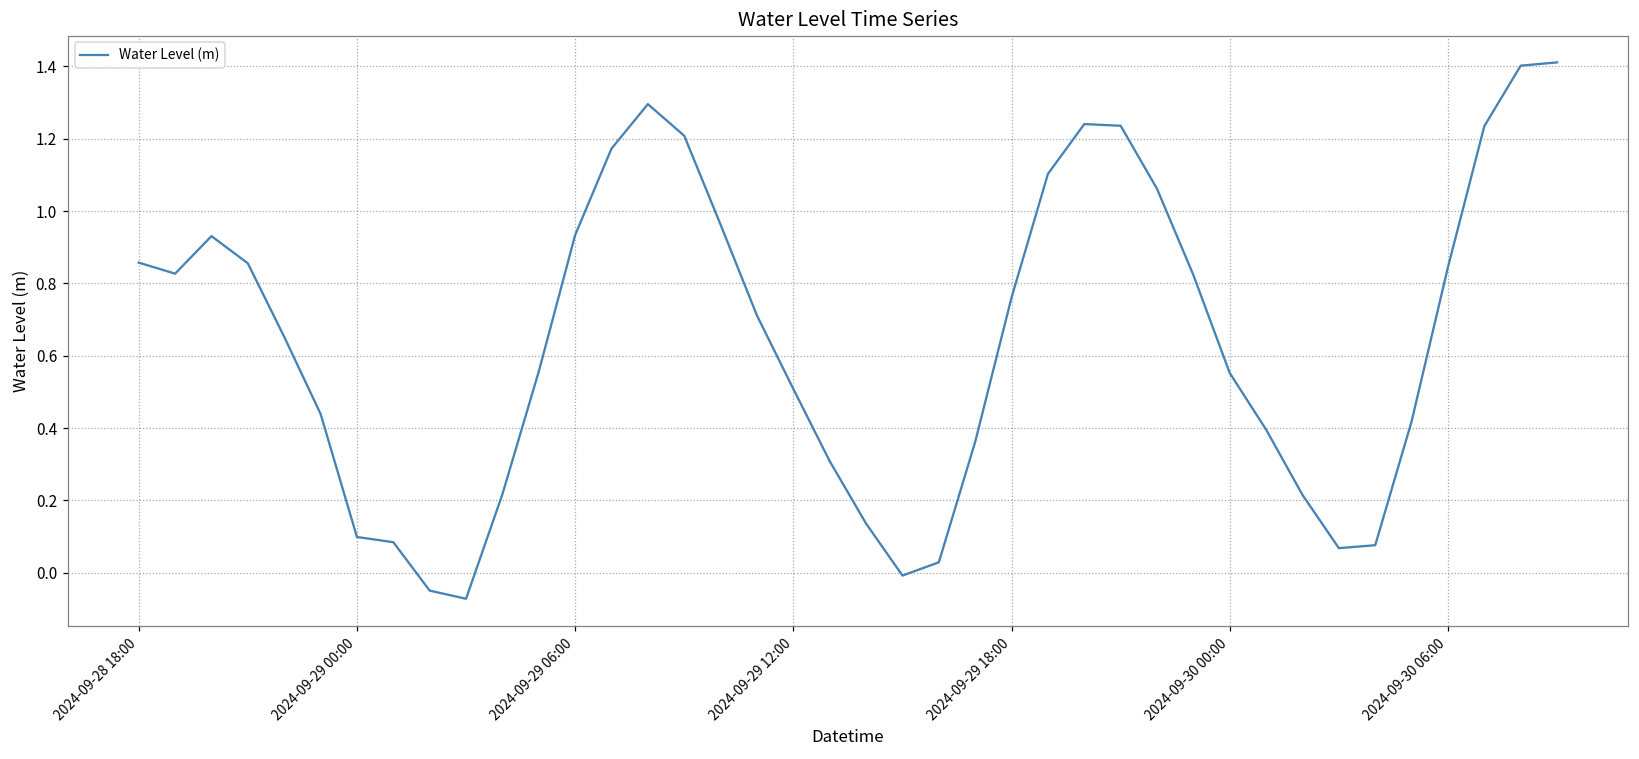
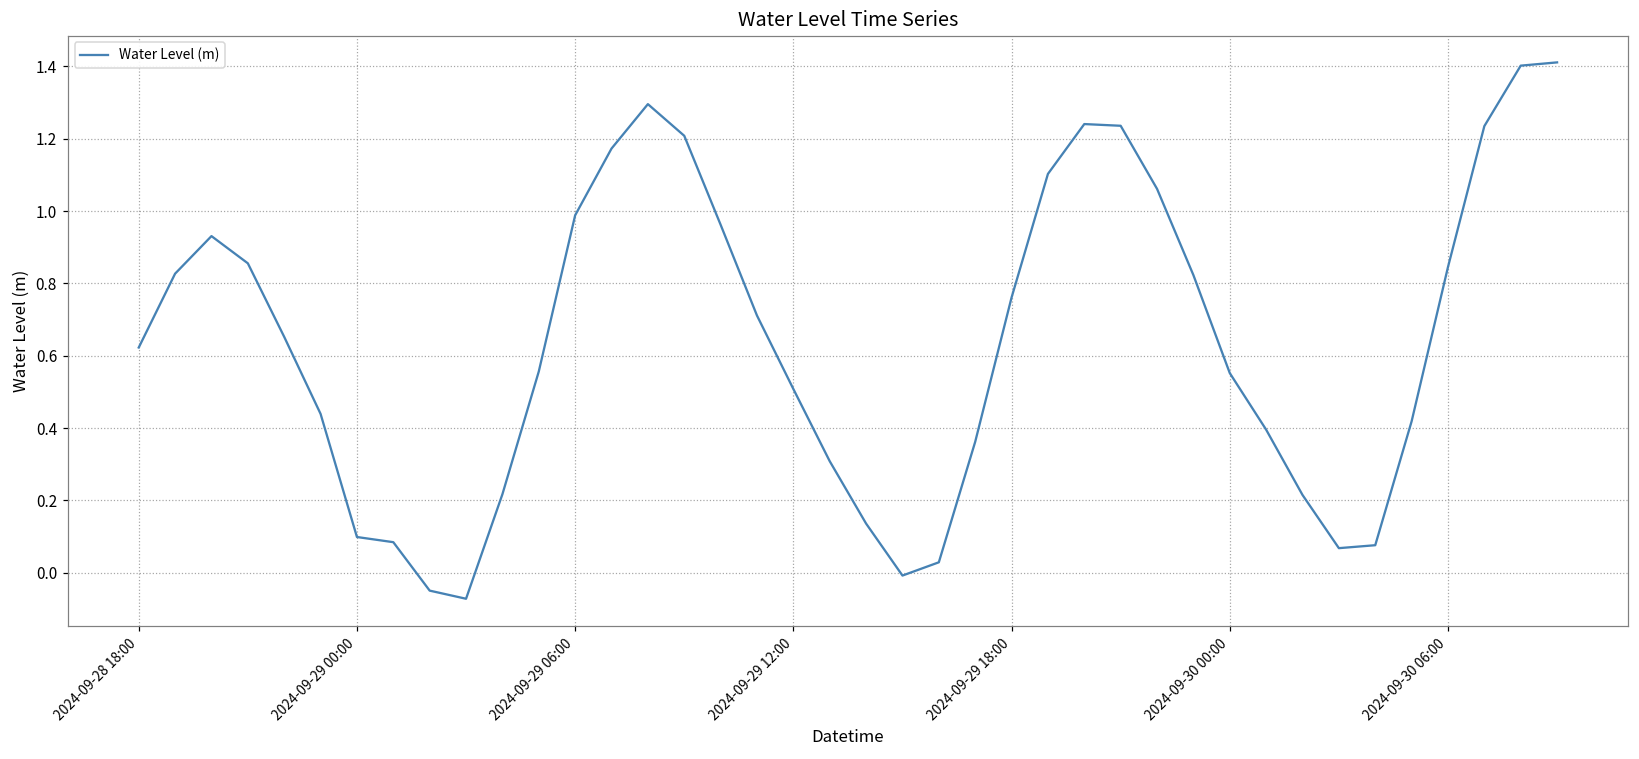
2024-09-28 18:00: 0.86 -> 0.62
2024-09-29 06:00: 0.93 -> 0.99
